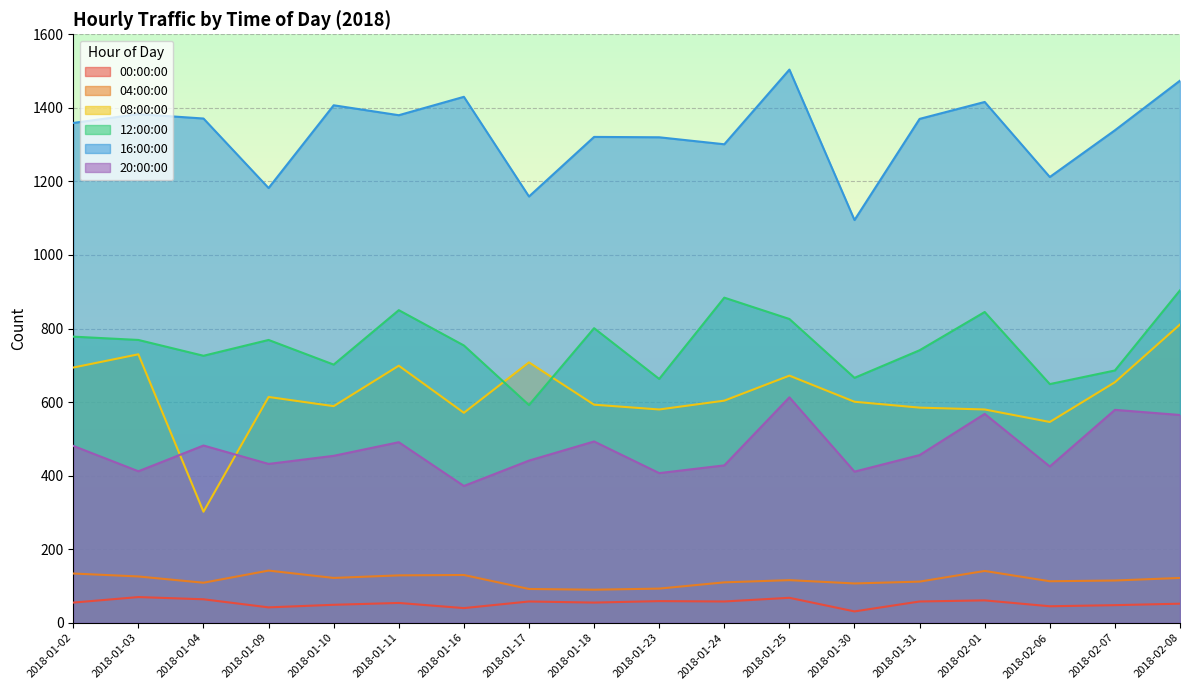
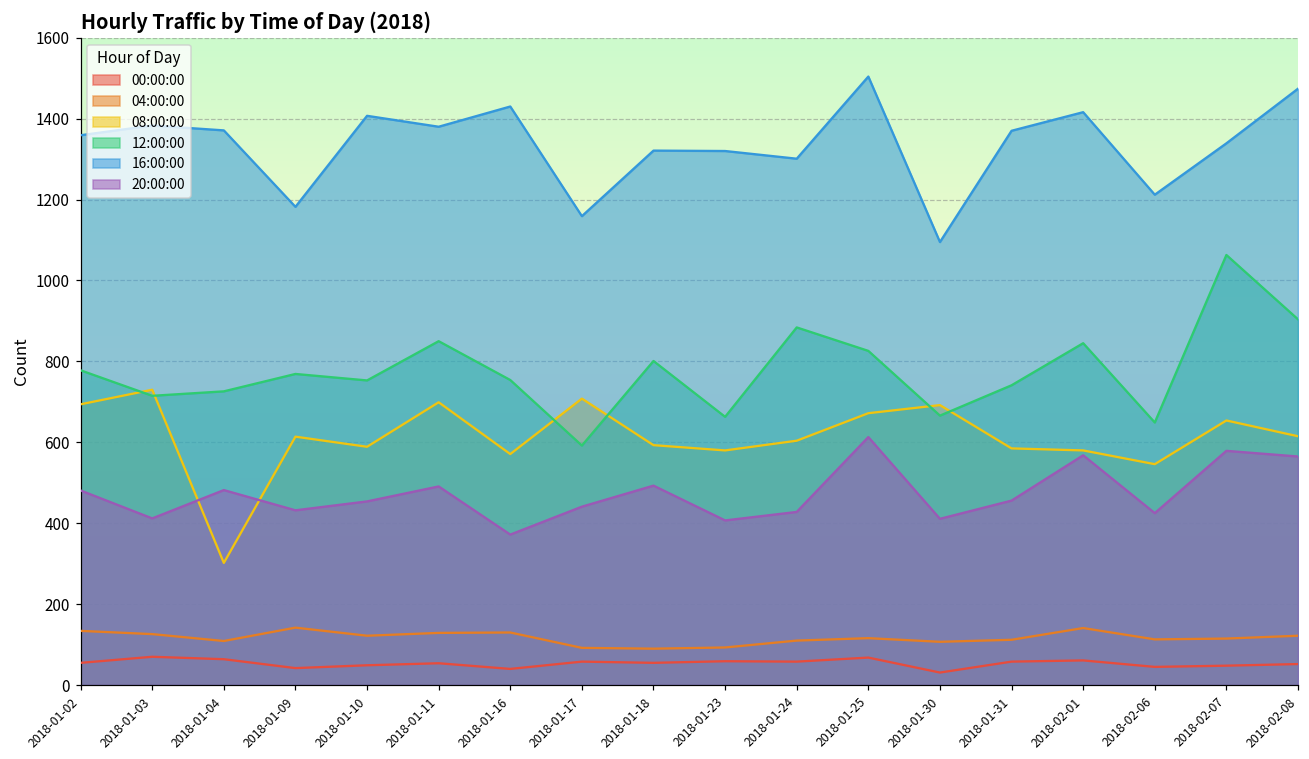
12:00:00, 2018-01-03: 770 -> 720
12:00:00, 2018-01-10: 700 -> 750
08:00:00, 2018-01-30: 600 -> 690
12:00:00, 2018-02-07: 690 -> 1060
08:00:00, 2018-02-08: 810 -> 620
